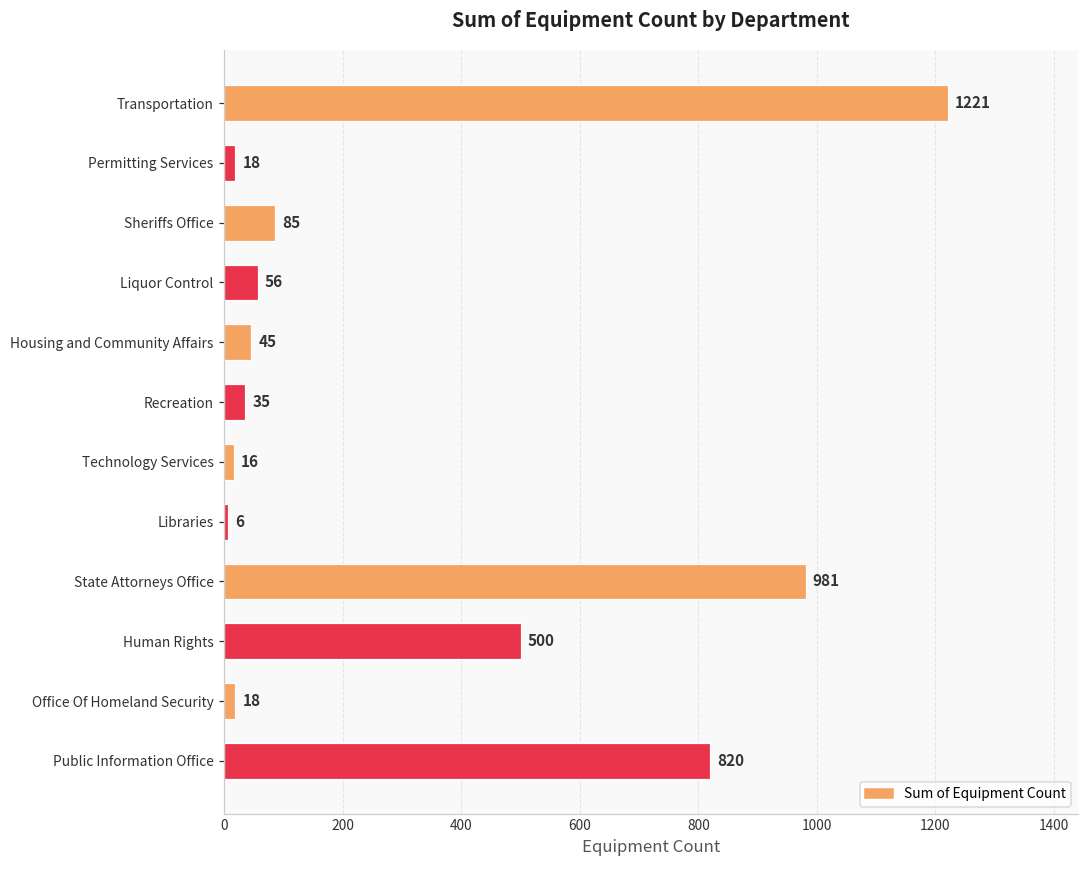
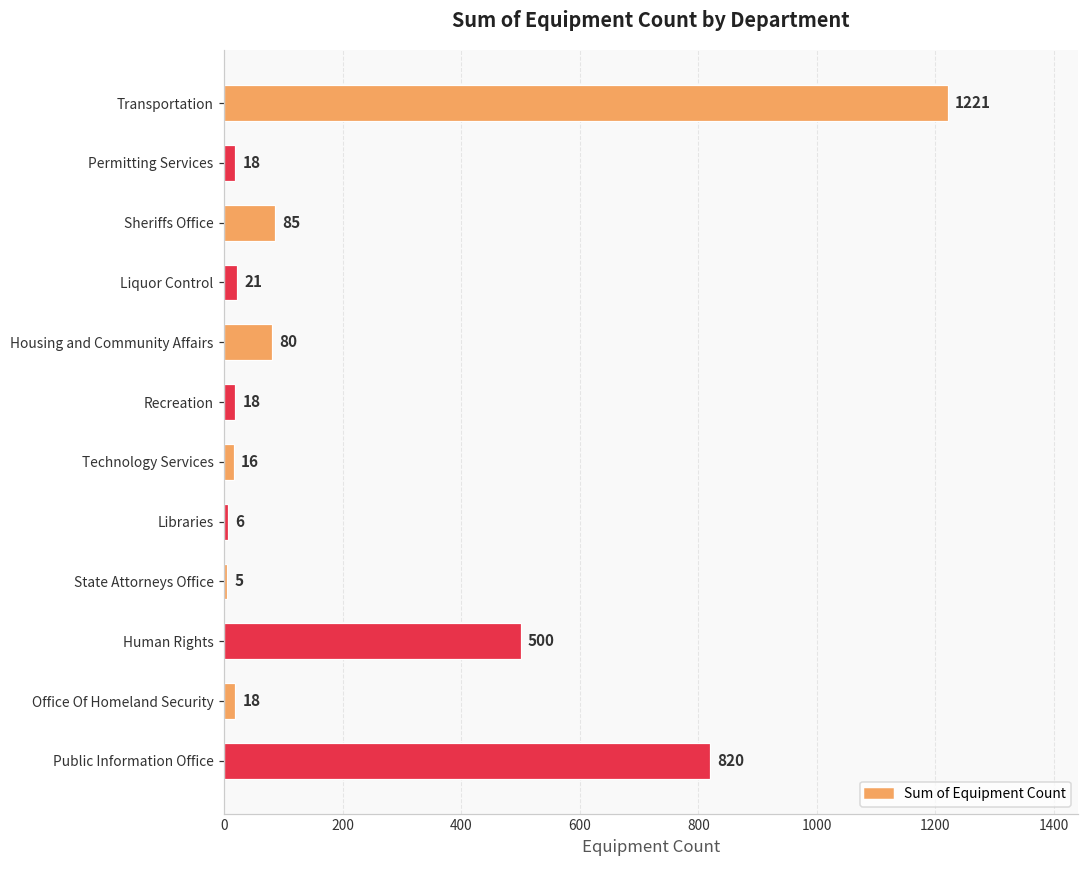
Liquor Control: 56 -> 21
Housing and Community Affairs: 45 -> 80
Recreation: 35 -> 18
State Attorneys Office: 981 -> 5
